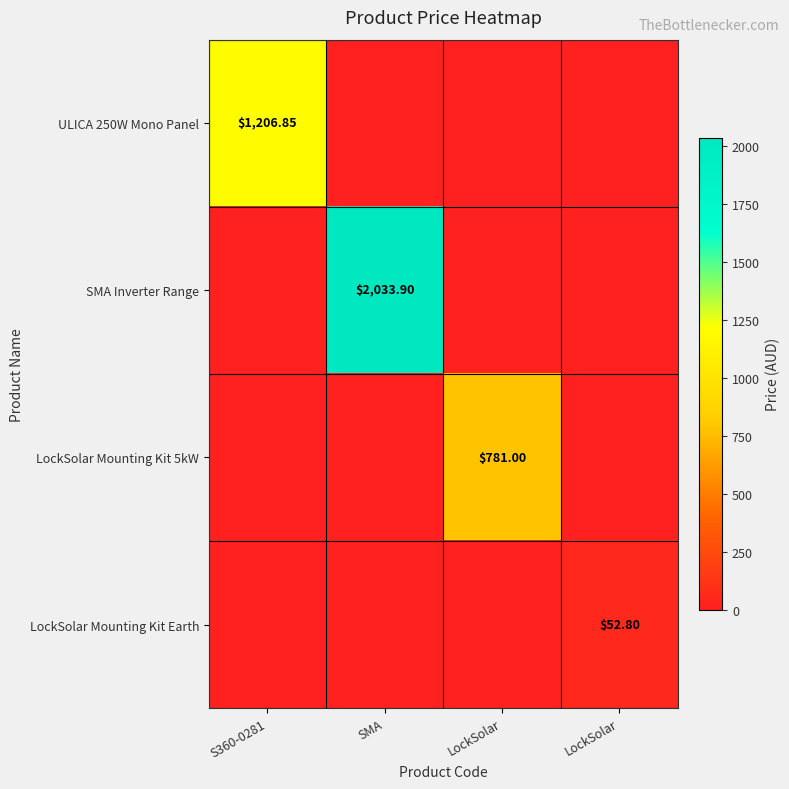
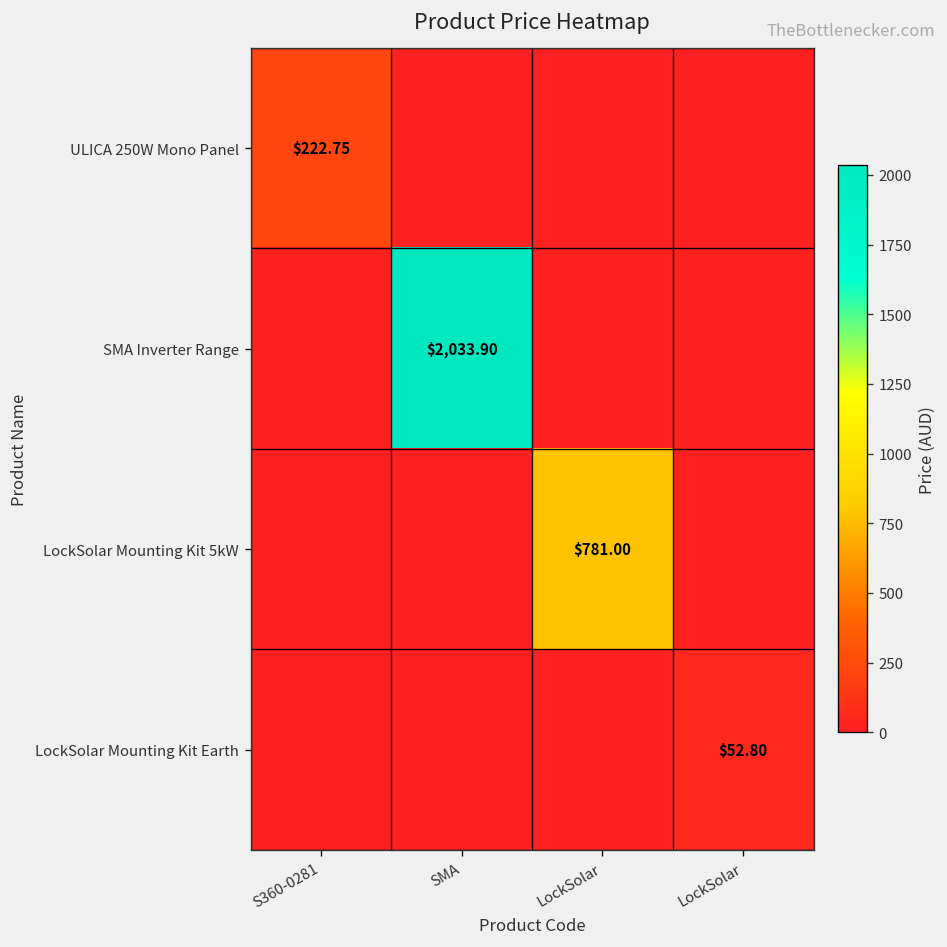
ULICA 250W Mono Panel, S360-0281: $1,206.85 -> $222.75
